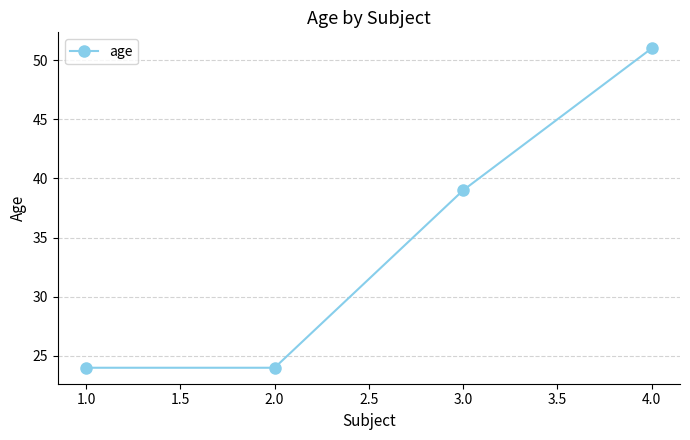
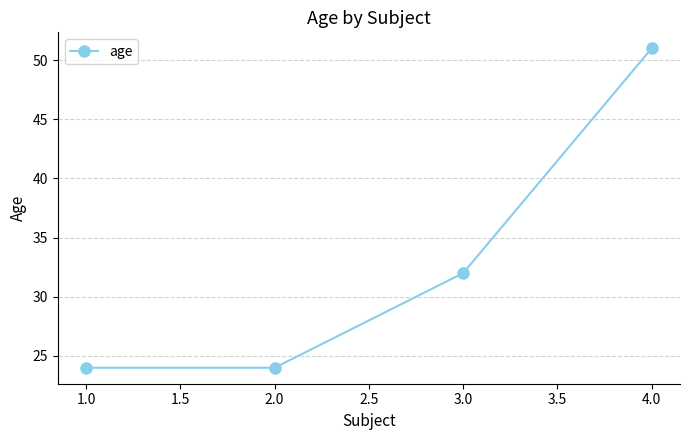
3.0: 39 -> 32
